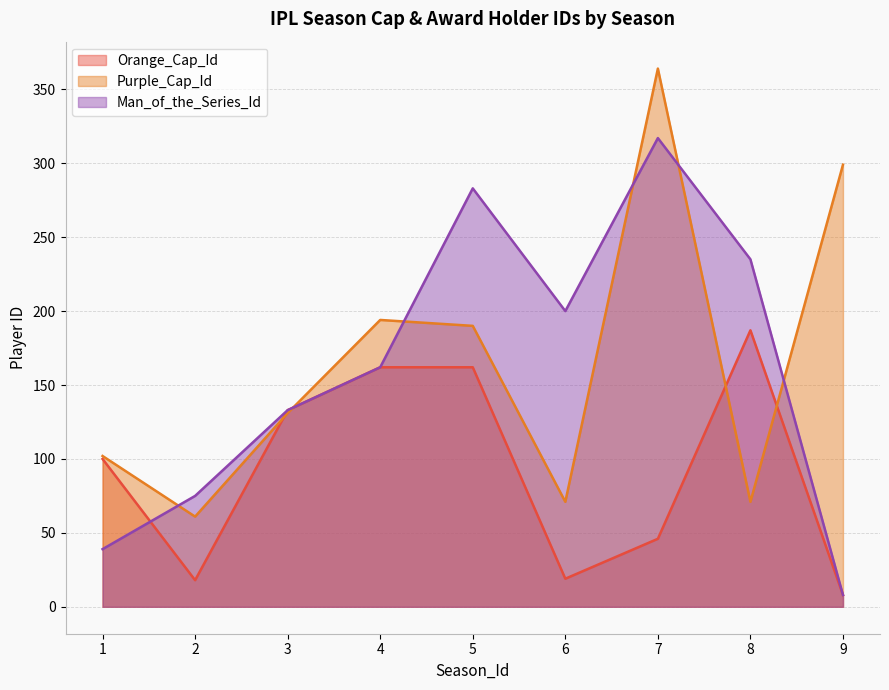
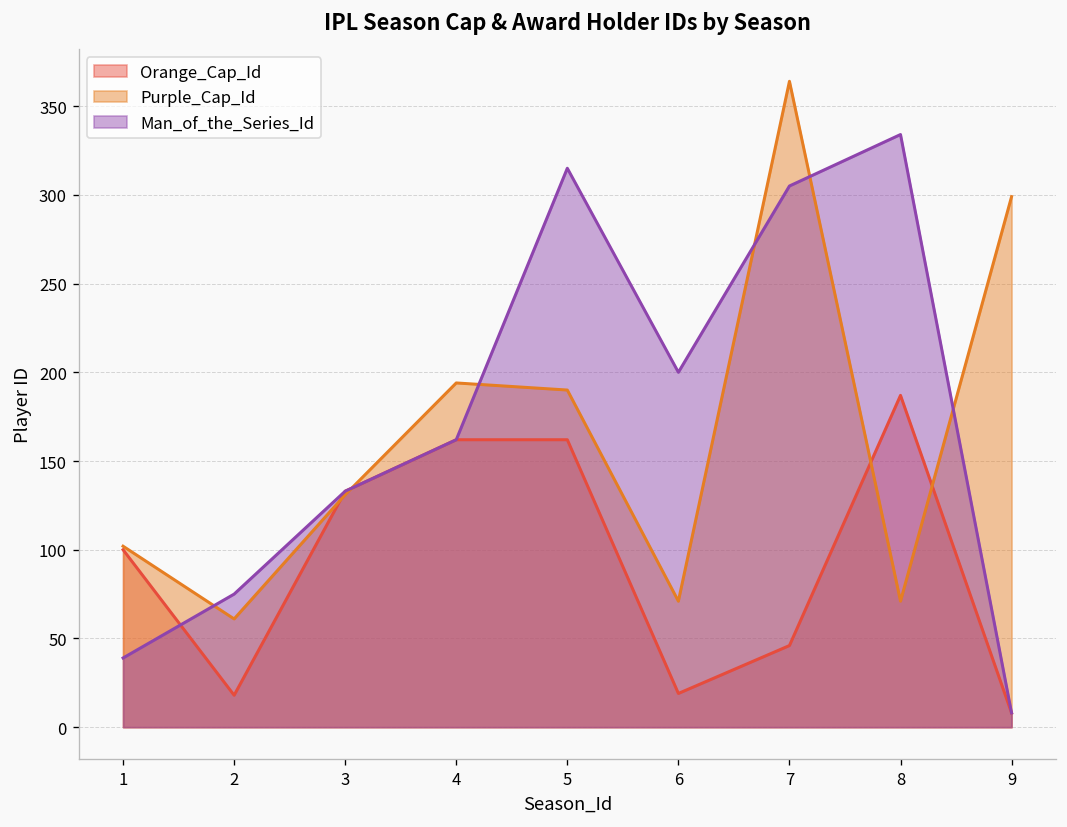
Man_of_the_Series_Id, 5: 283 -> 315
Man_of_the_Series_Id, 7: 317 -> 305
Man_of_the_Series_Id, 8: 235 -> 334
